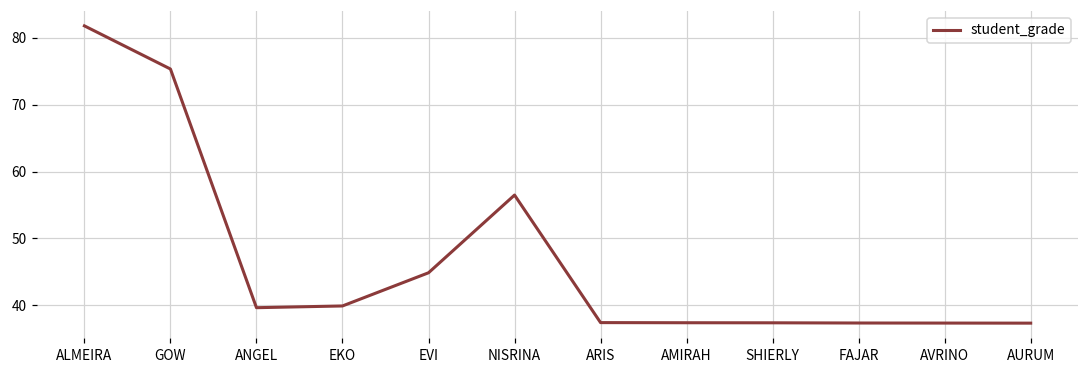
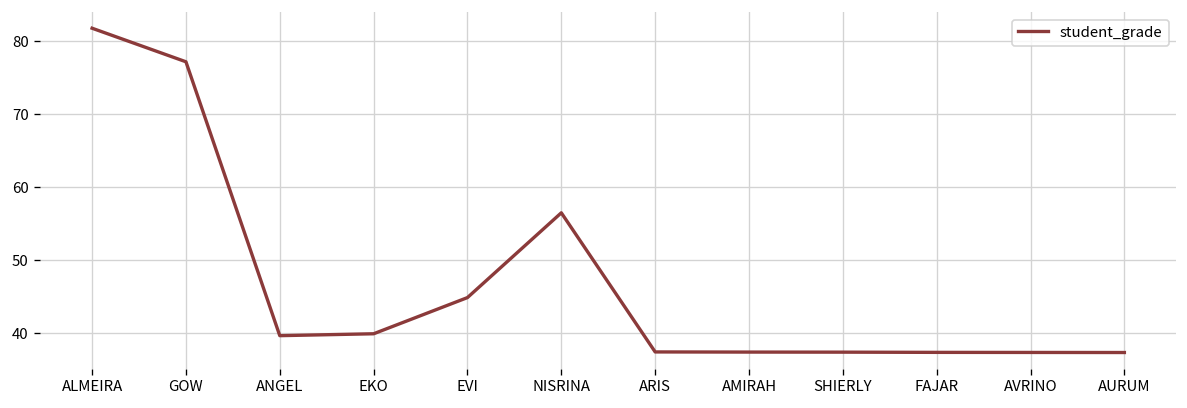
GOW: 75 -> 77
